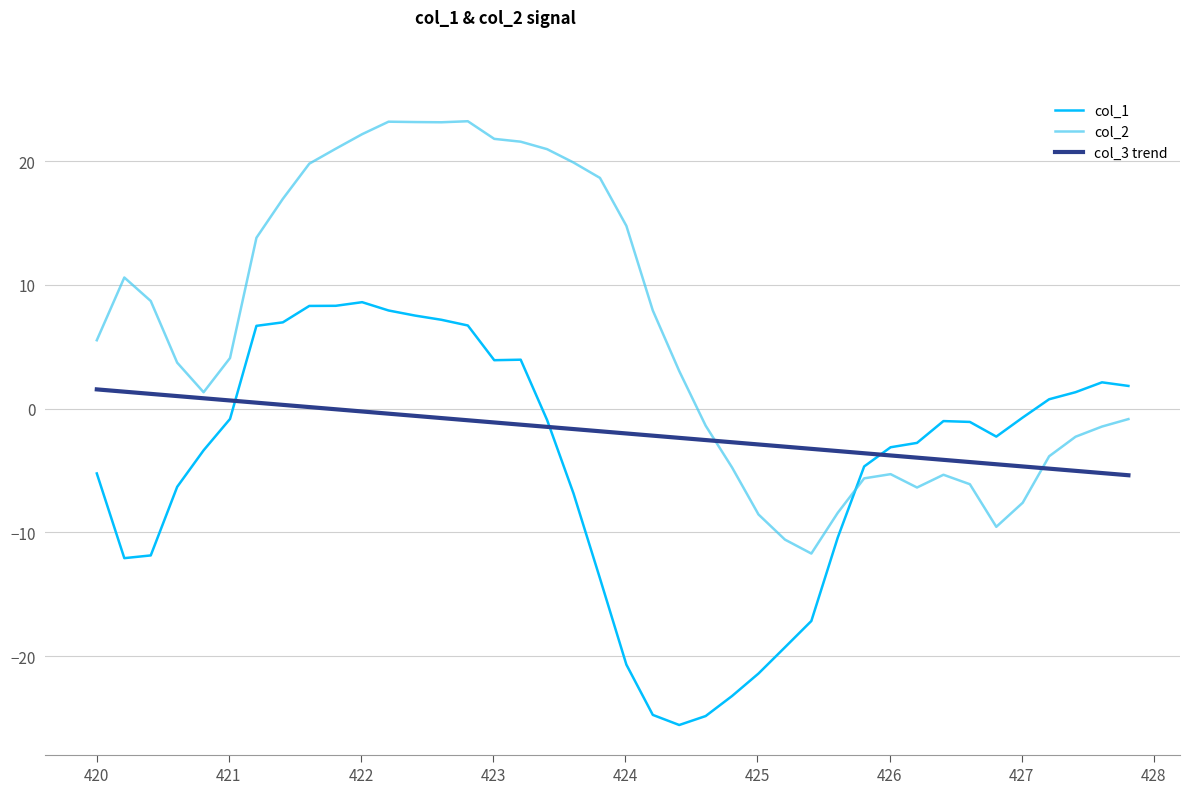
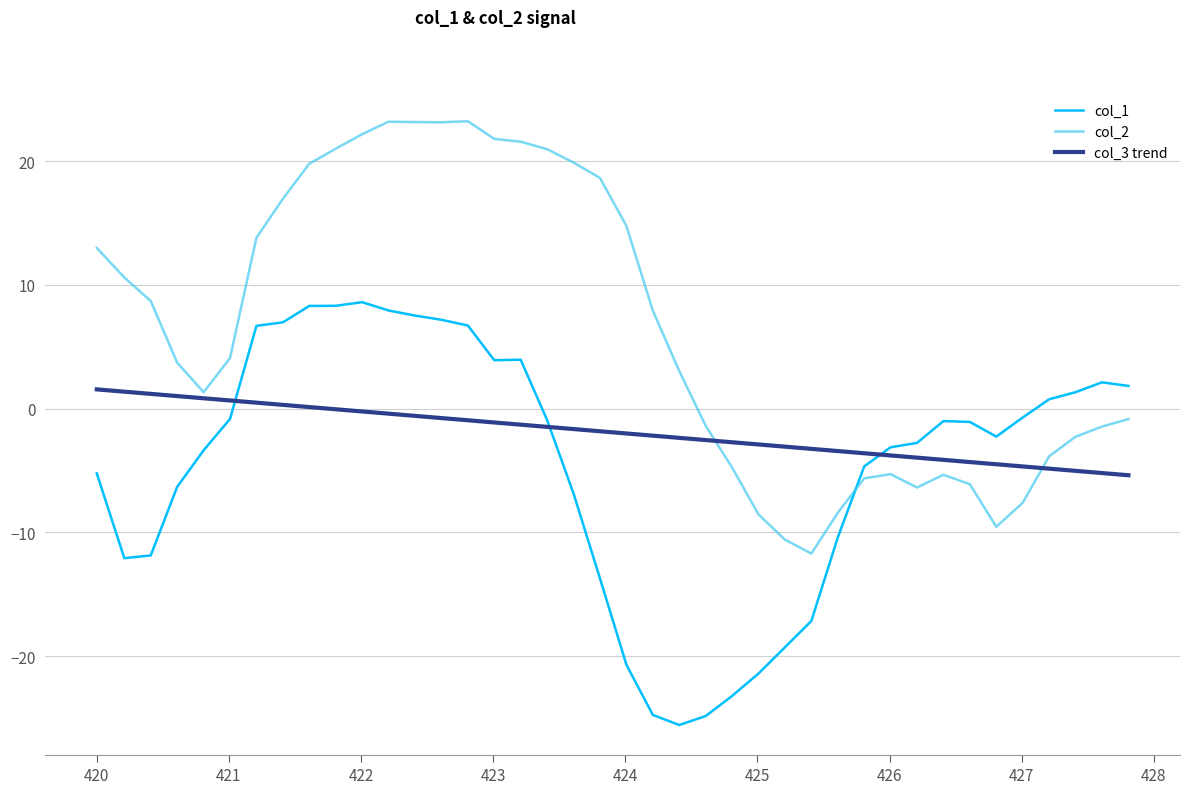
col_2, 420: 5.5 -> 13.0
